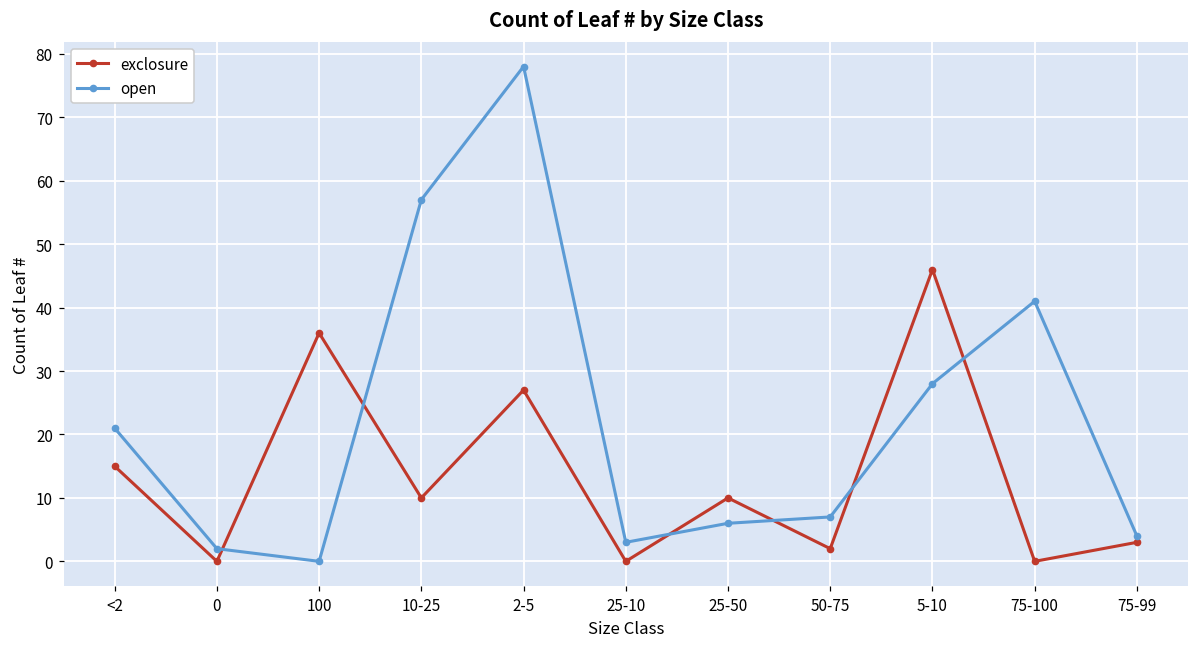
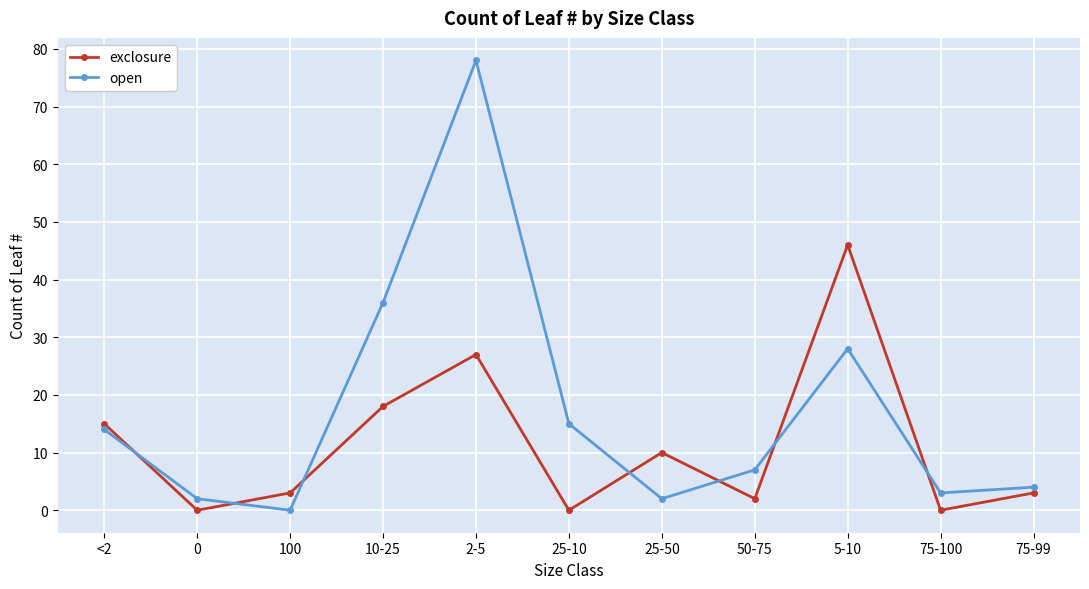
open, <2: 21 -> 14
exclosure, 100: 36 -> 3
exclosure, 10-25: 10 -> 18
open, 10-25: 57 -> 36
open, 25-10: 3 -> 15
open, 25-50: 6 -> 2
open, 75-100: 41 -> 3
